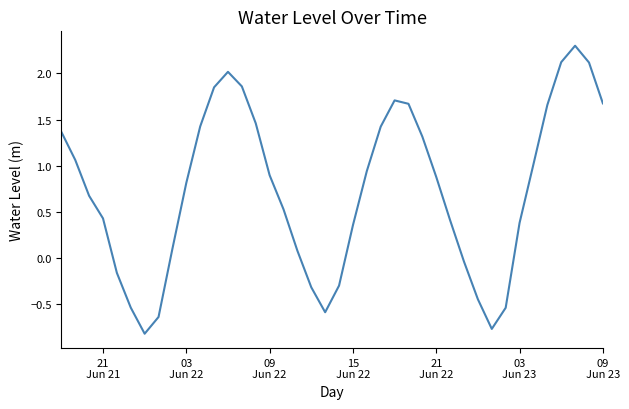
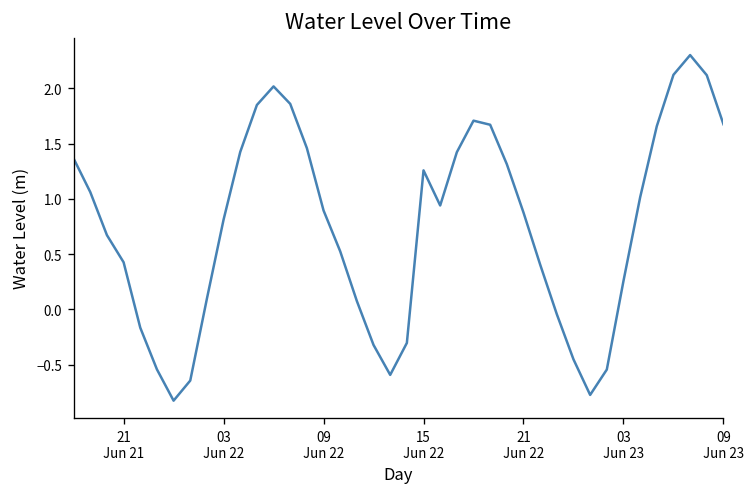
15 Jun 22: 0.4 -> 1.3
03 Jun 23: 0.4 -> 0.3
